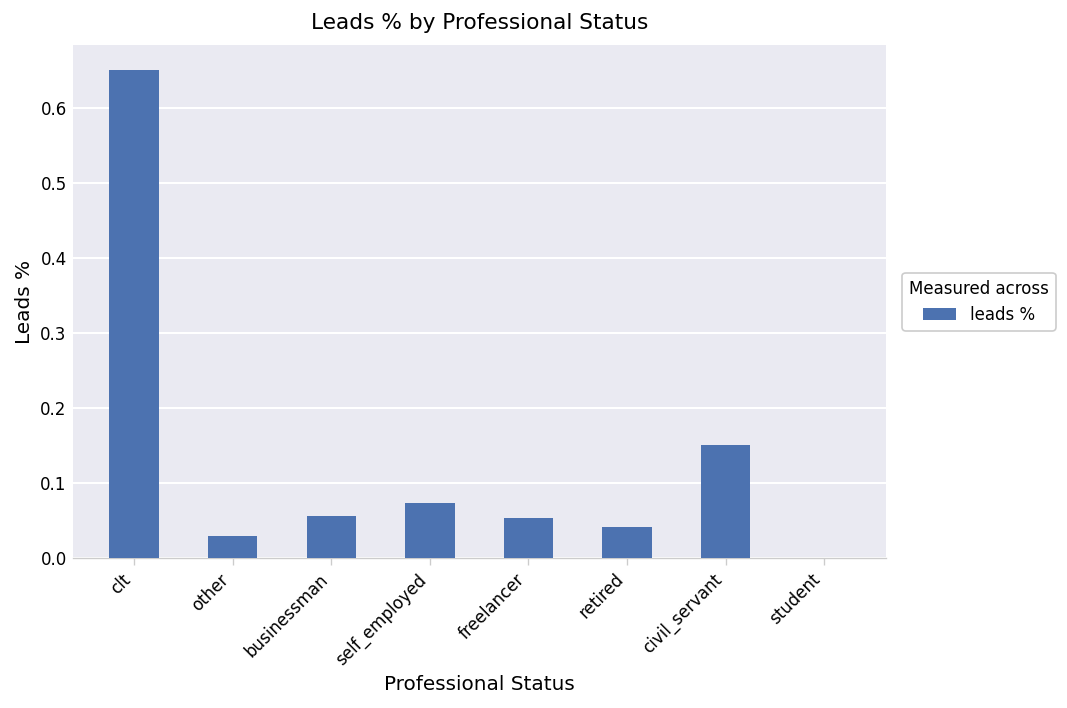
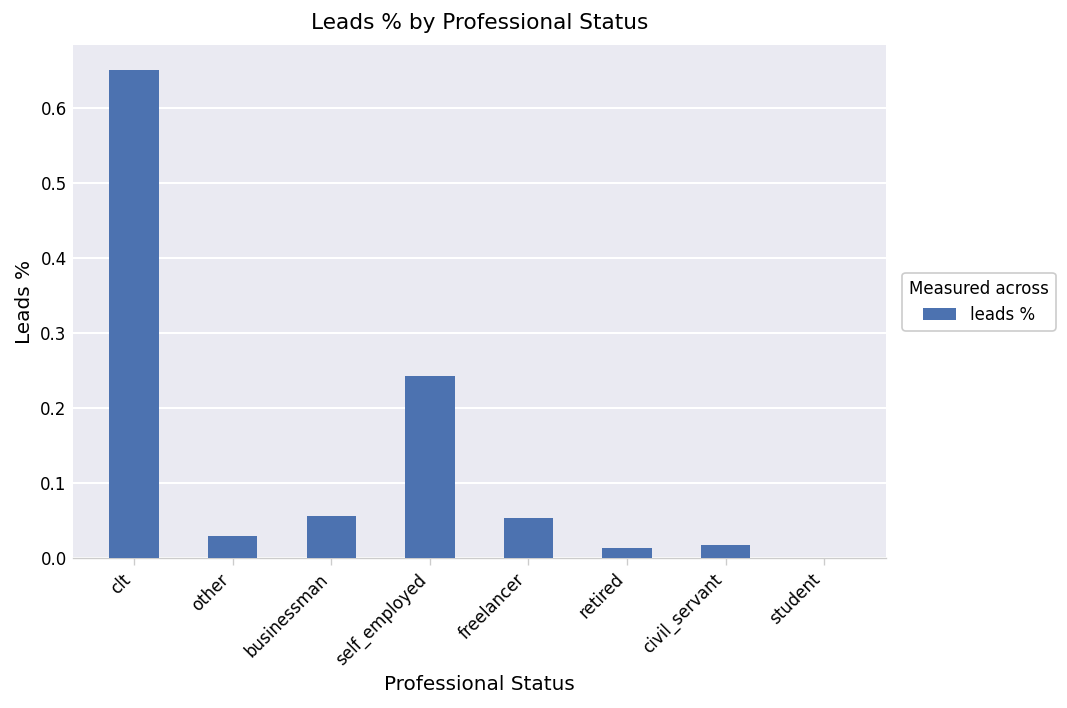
self_employed: 0.07 -> 0.24
retired: 0.04 -> 0.01
civil_servant: 0.15 -> 0.02
